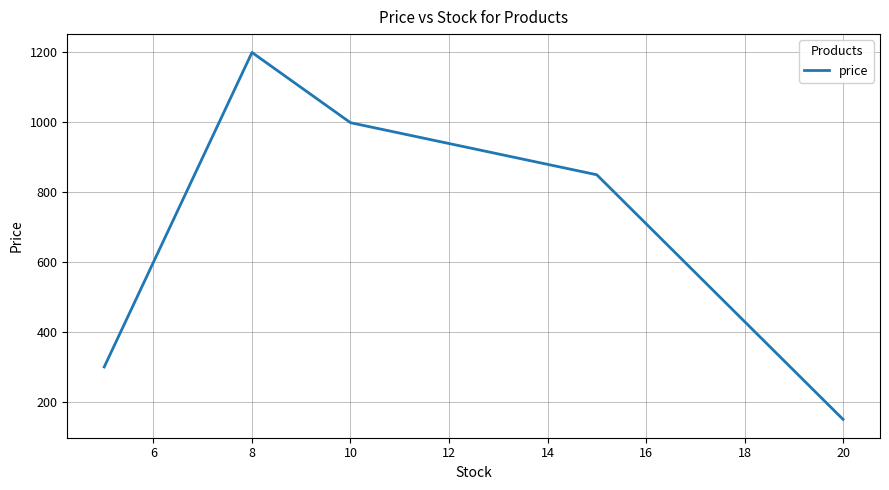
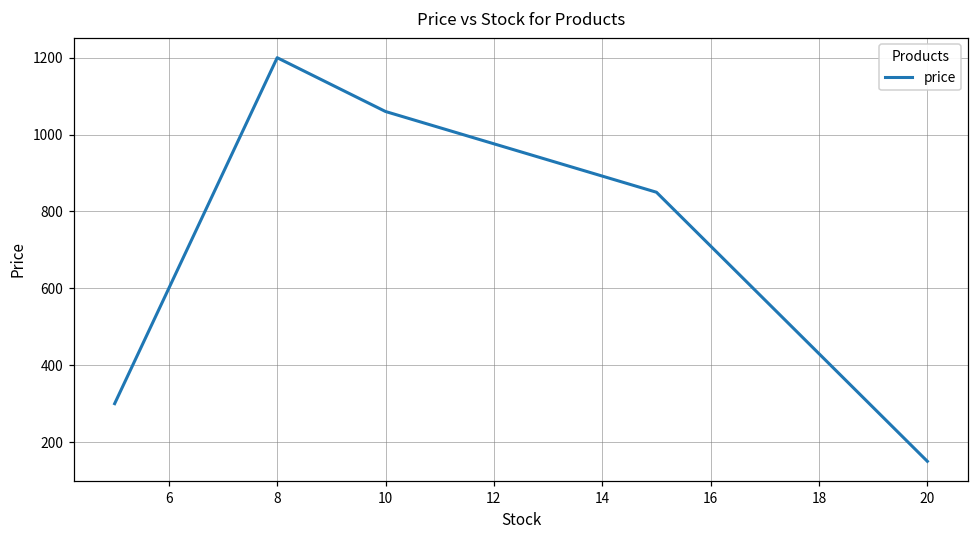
10: 1000 -> 1060
